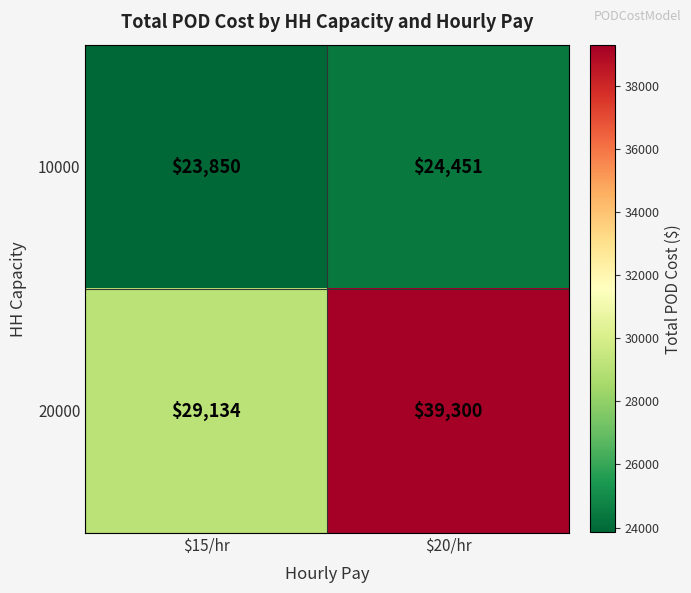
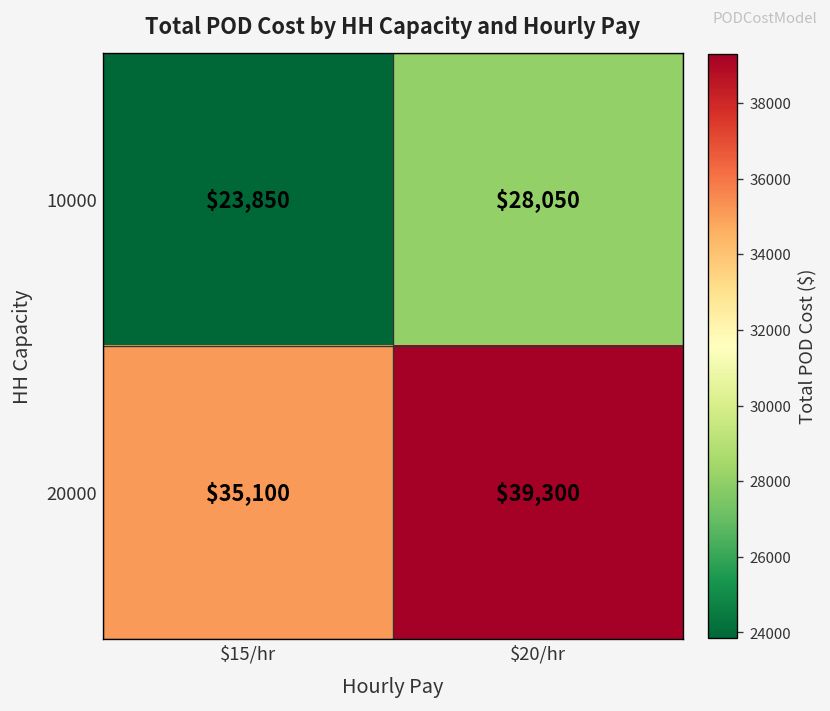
10000, $20/hr: $24,451 -> $28,050
20000, $15/hr: $29,134 -> $35,100
